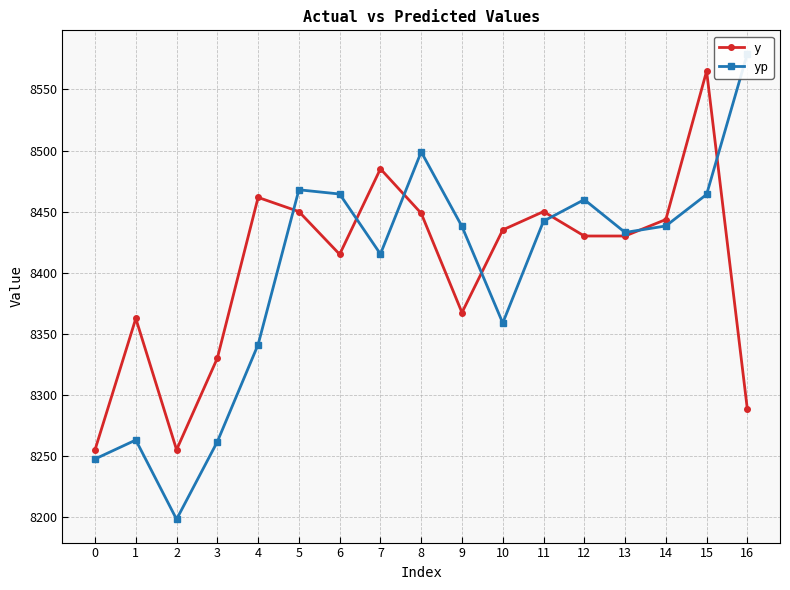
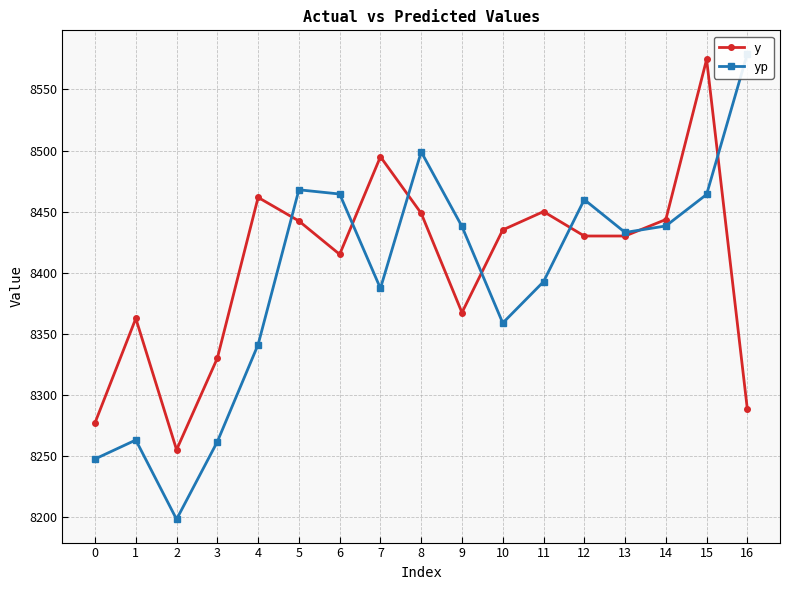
y, 0: 8255 -> 8277
y, 5: 8450 -> 8442
y, 7: 8485 -> 8495
yp, 7: 8415 -> 8387
yp, 11: 8442 -> 8393
y, 15: 8565 -> 8575
